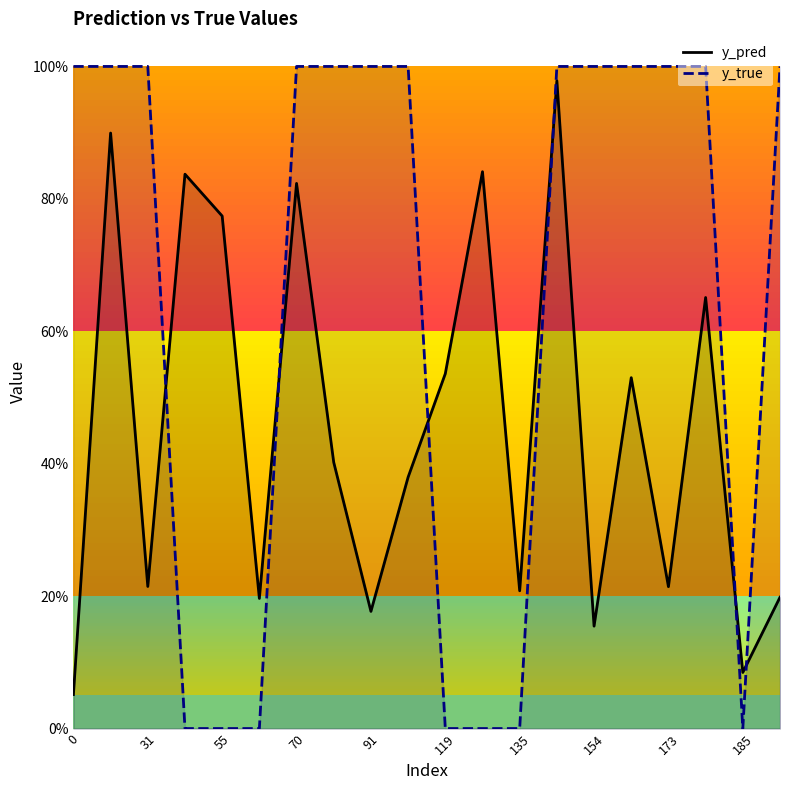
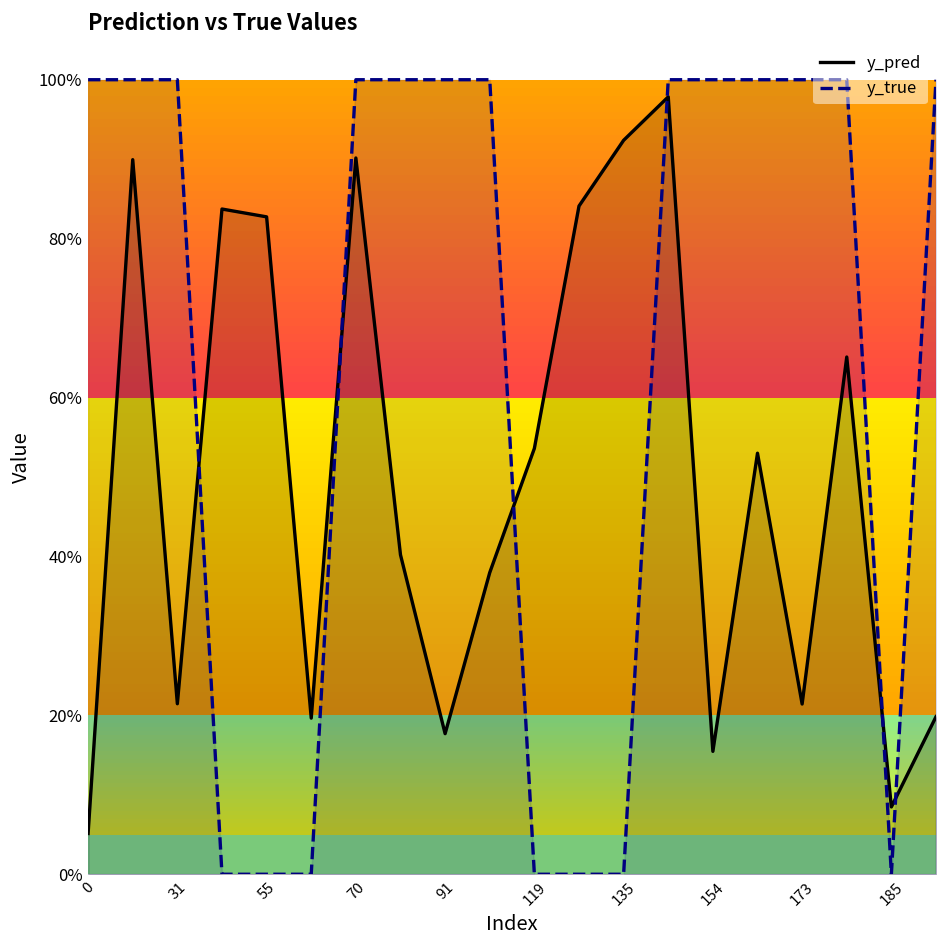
y_pred, 55: 77% -> 83%
y_pred, 70: 82% -> 90%
y_pred, 135: 21% -> 92%
